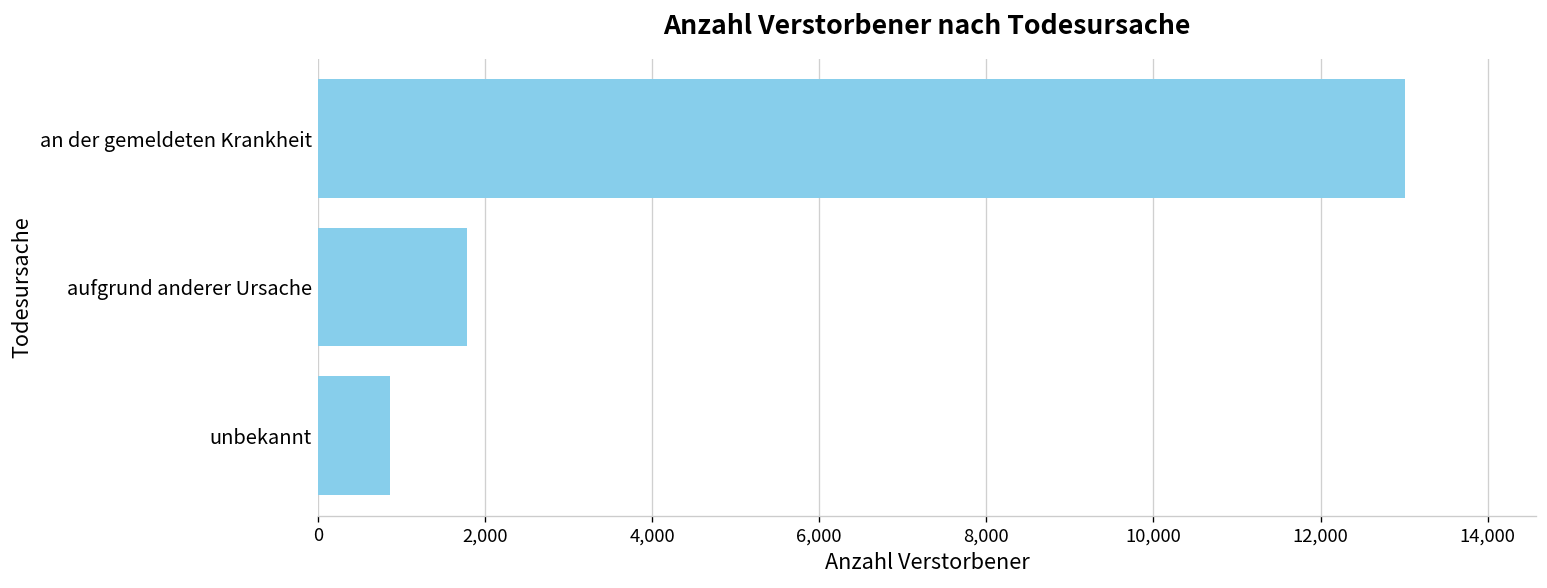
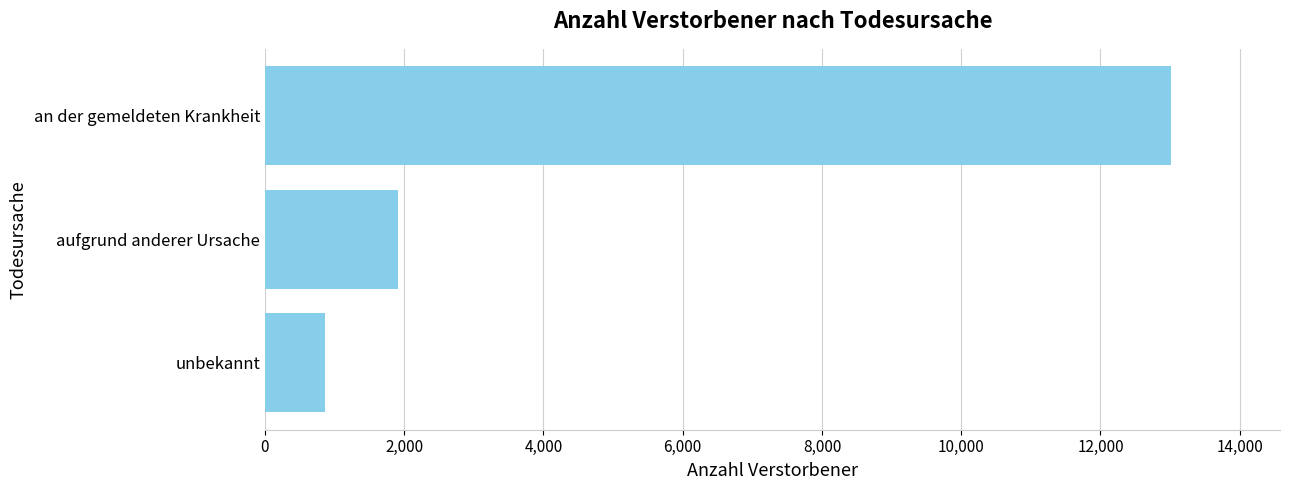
aufgrund anderer Ursache: 1,800 -> 1,900
